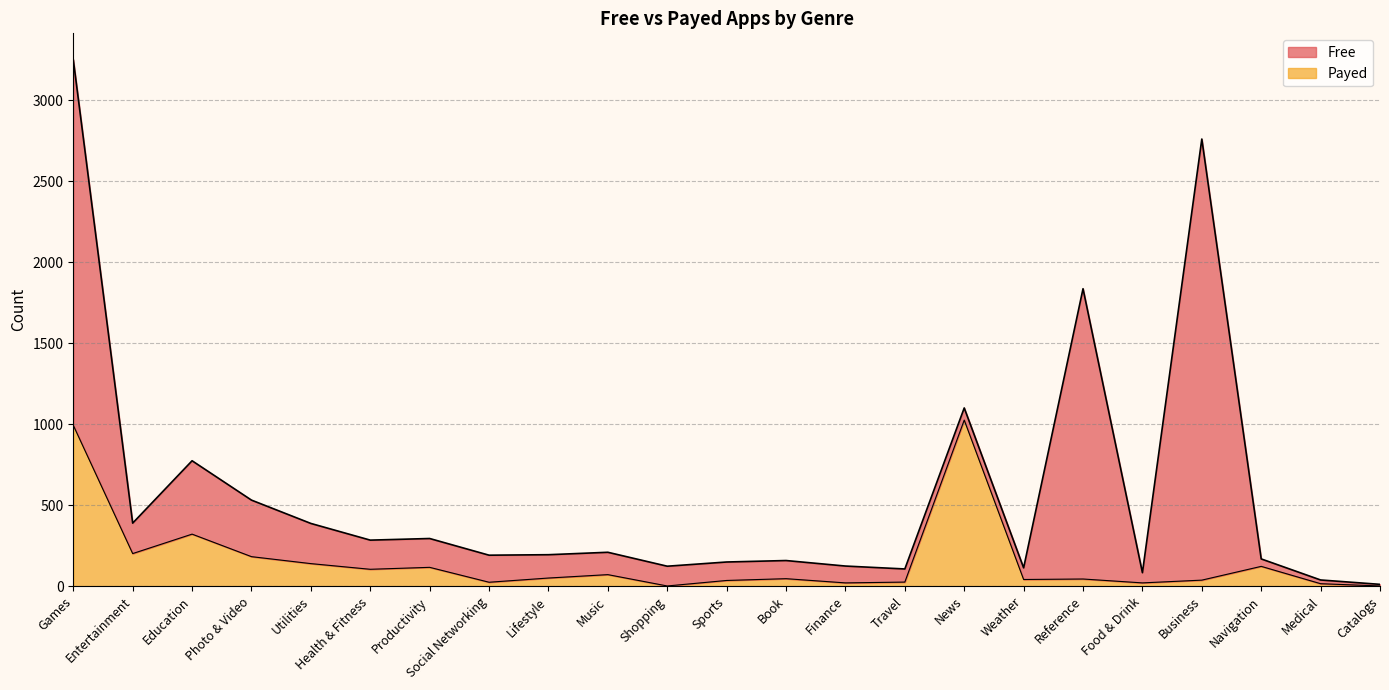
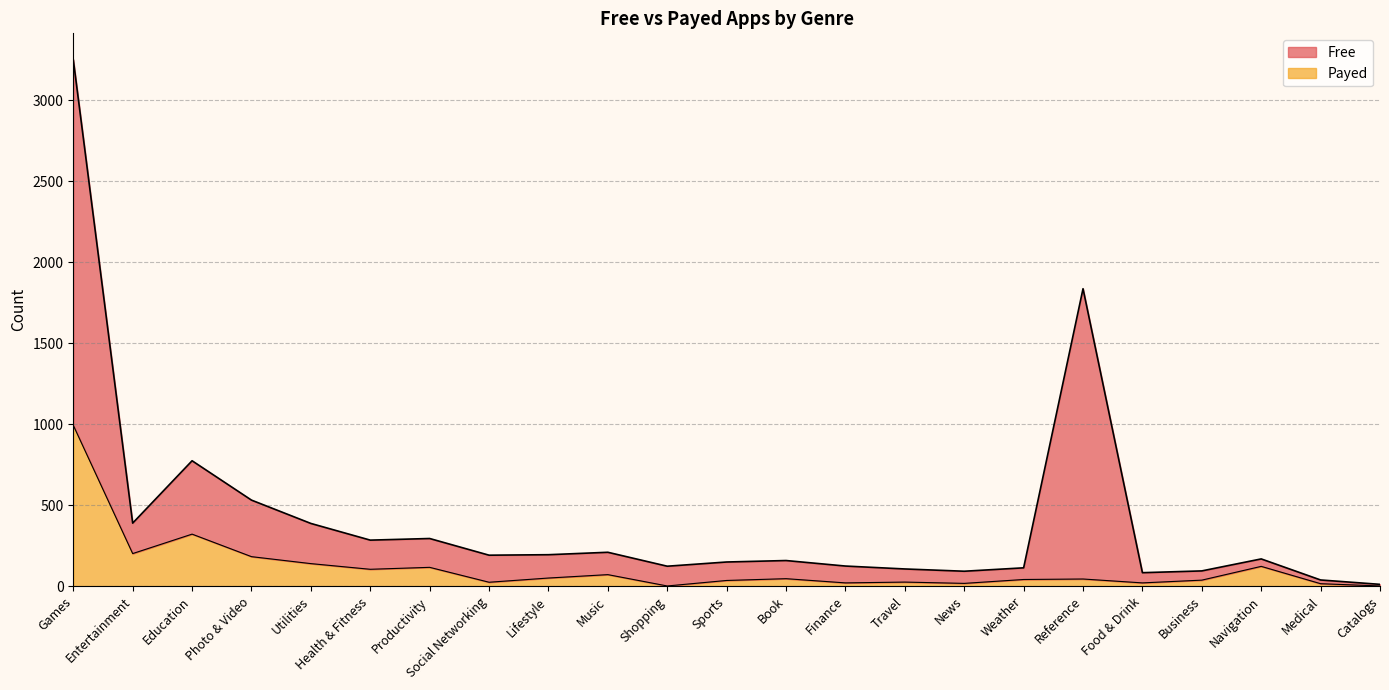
Payed, News: 1030 -> 20
Free, Business: 2720 -> 60
